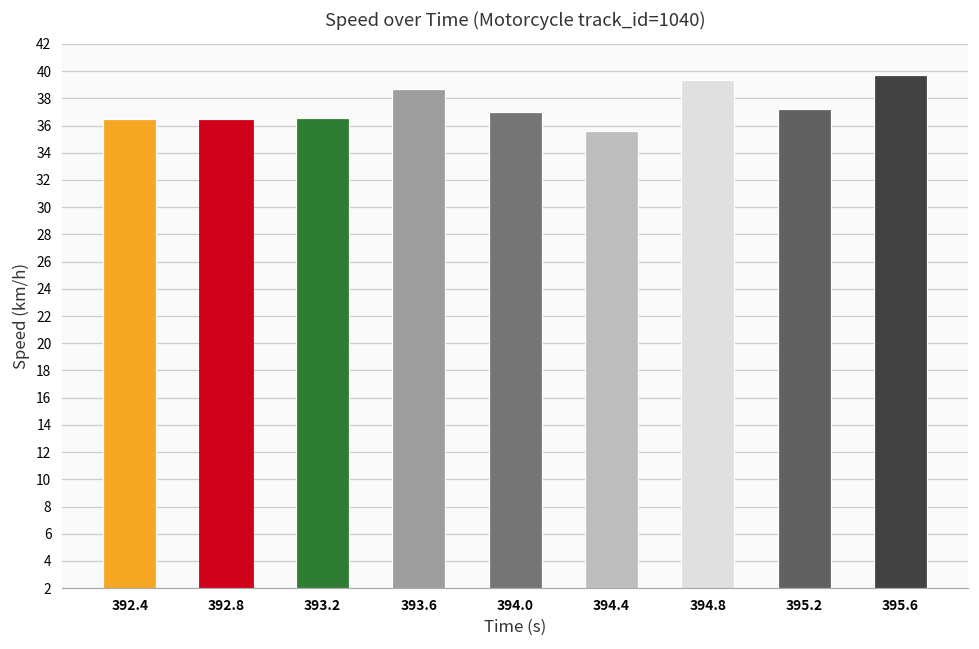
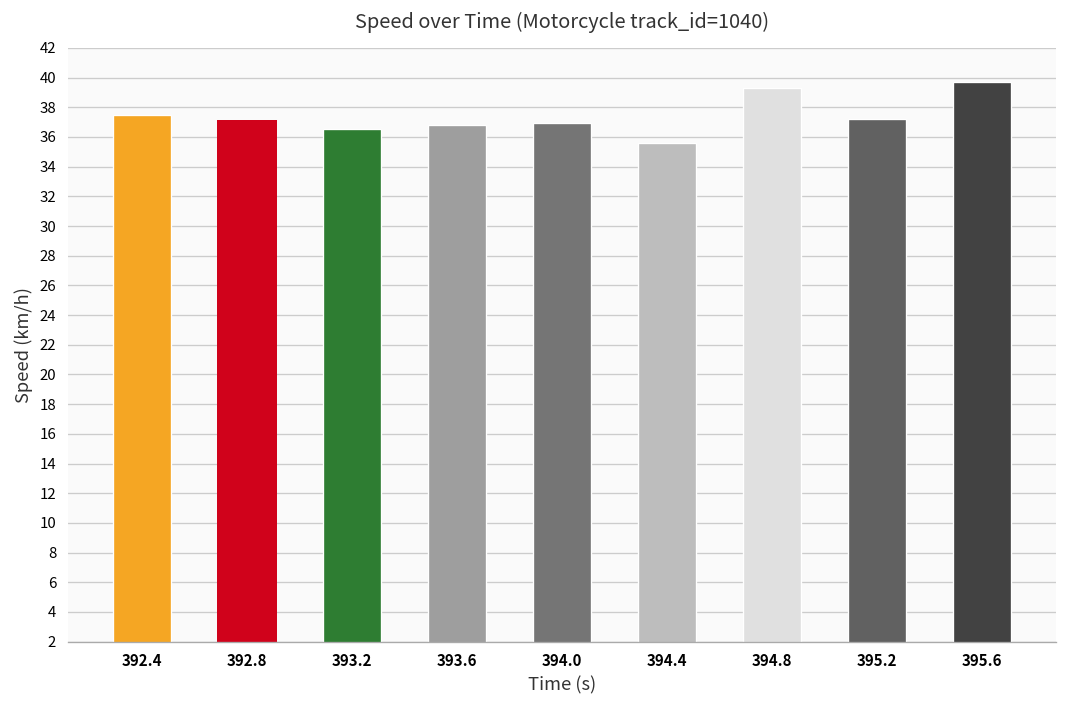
392.4: 36.5 -> 37.4
392.8: 36.4 -> 37.1
393.6: 38.7 -> 36.8
